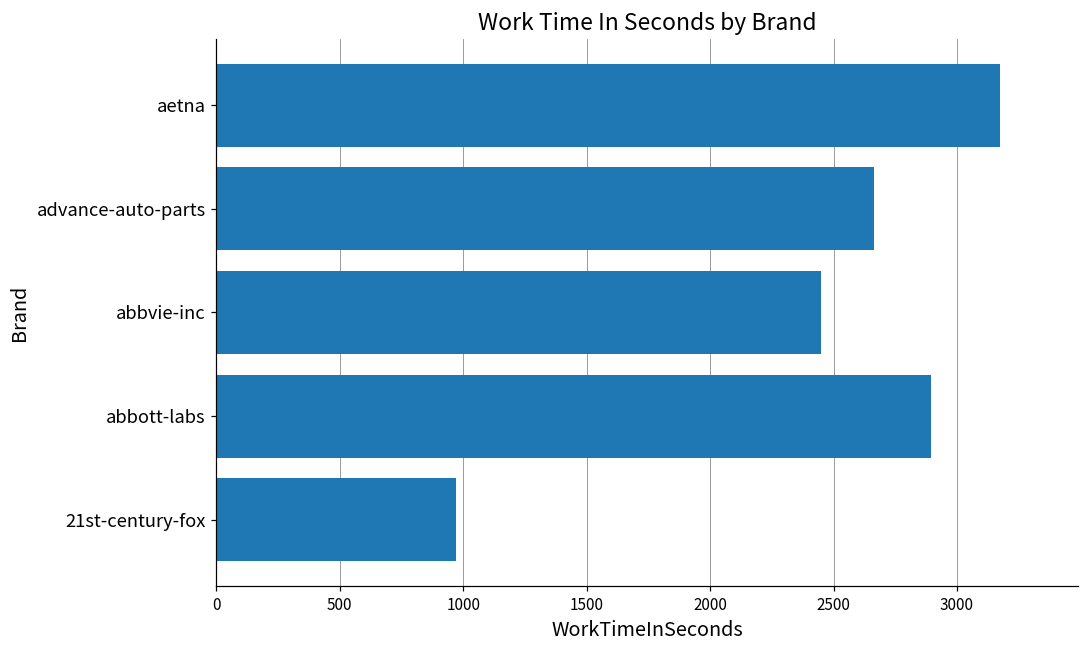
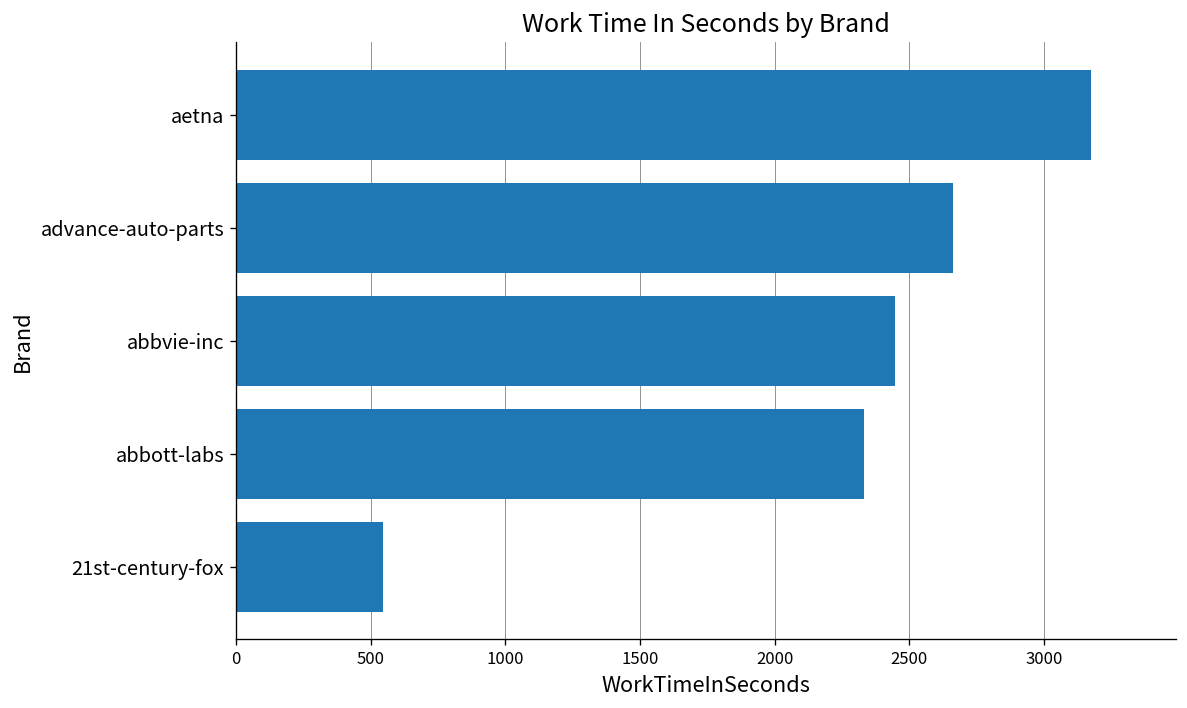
abbott-labs: 2900 -> 2330
21st-century-fox: 970 -> 550
